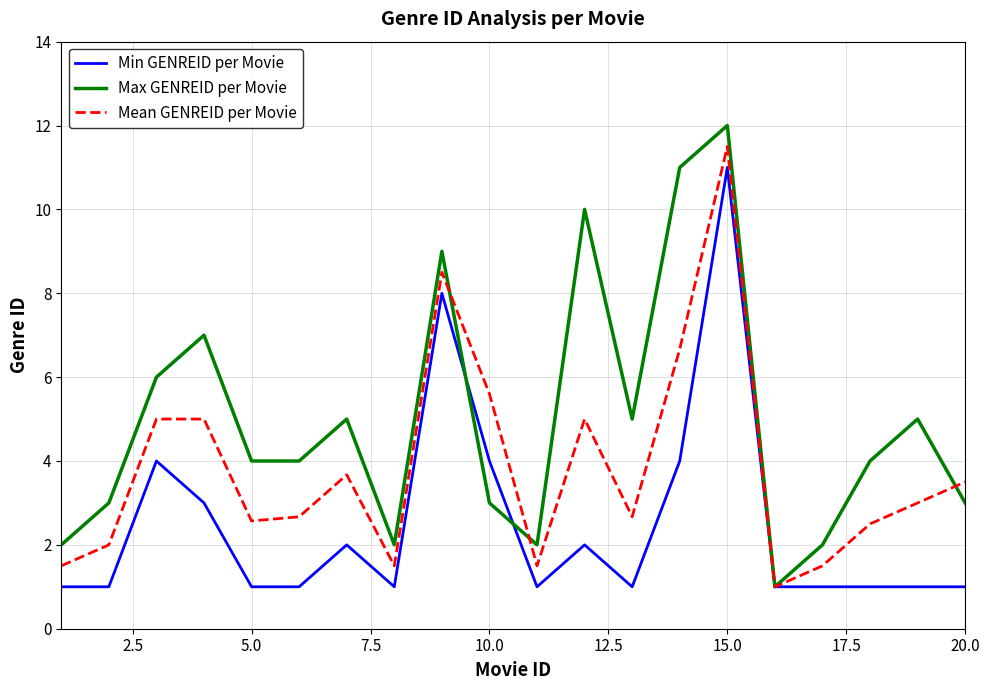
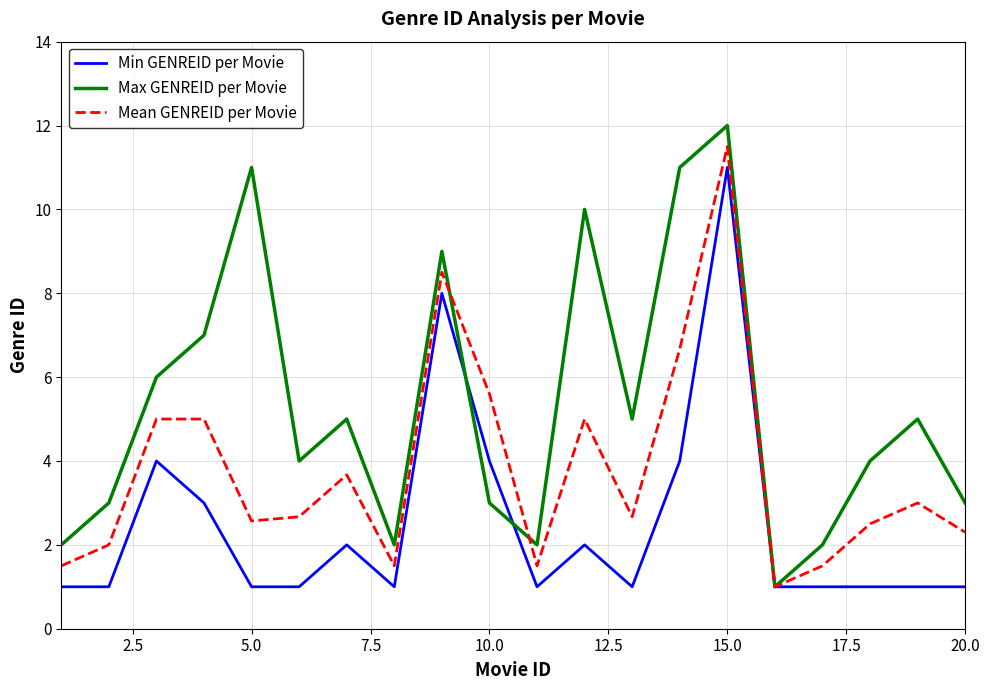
Max GENREID per Movie, 5.0: 4 -> 11
Mean GENREID per Movie, 20.0: 3.5 -> 2.3
